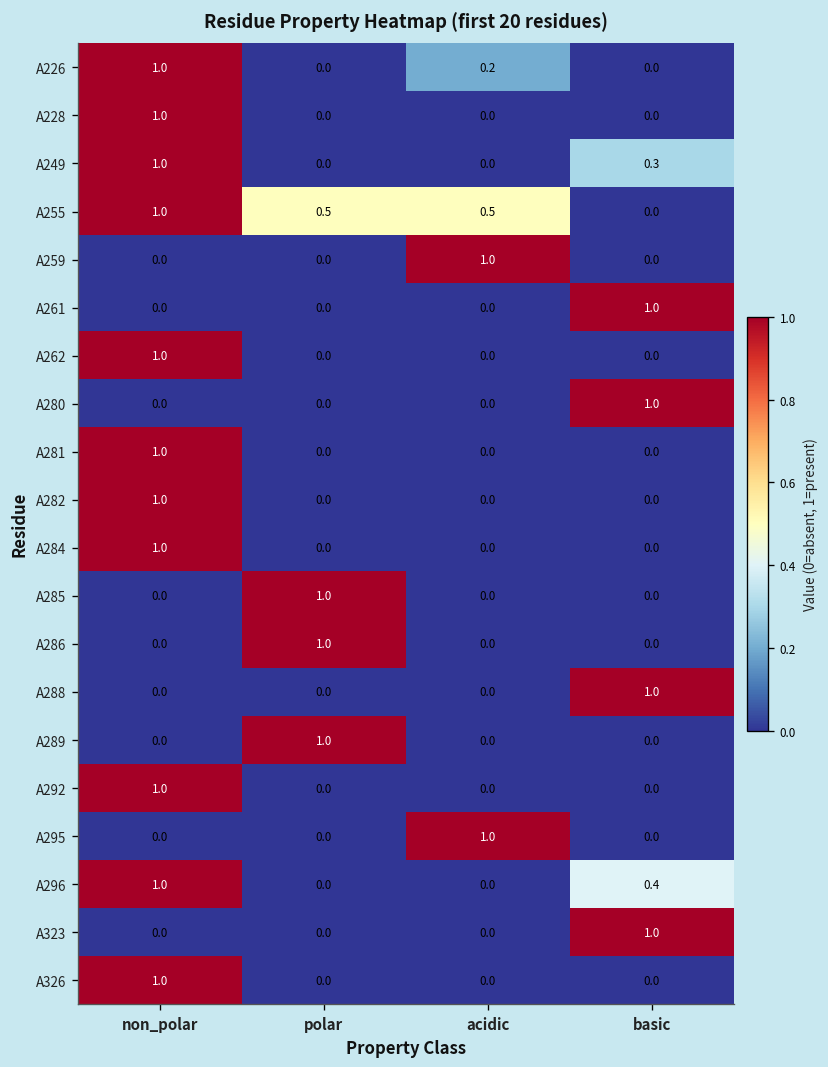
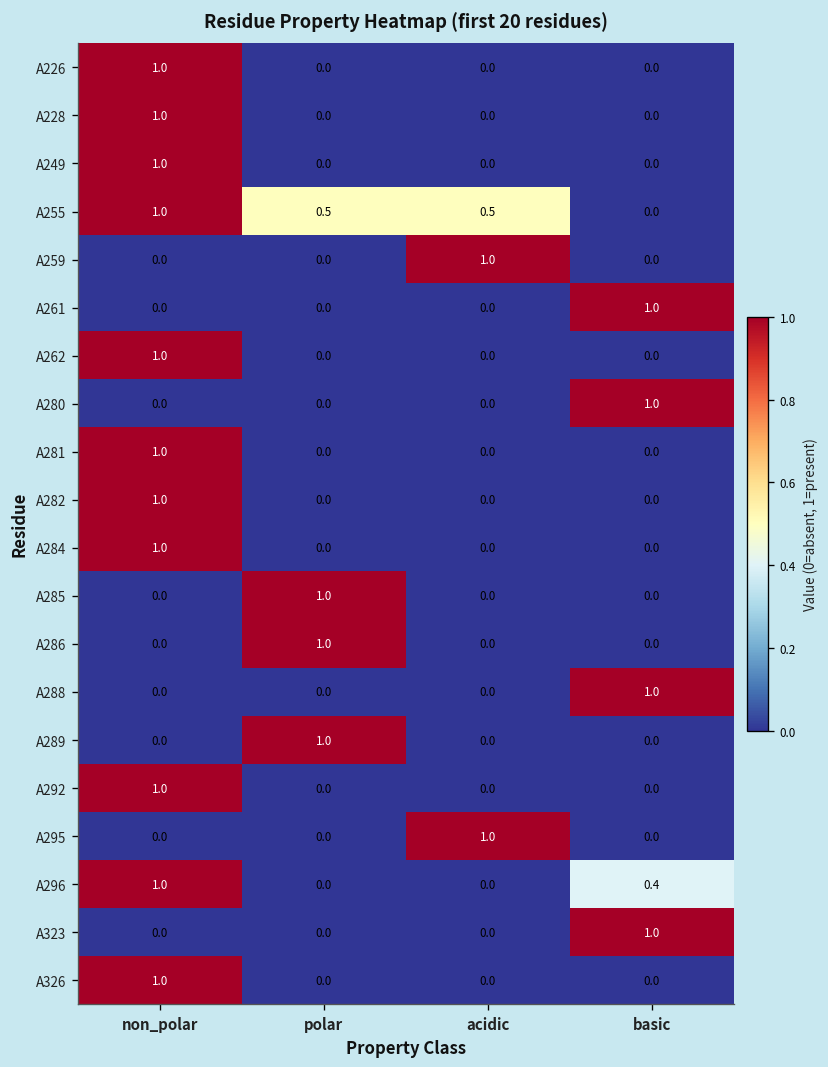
A226, acidic: 0.2 -> 0.0
A249, basic: 0.3 -> 0.0
